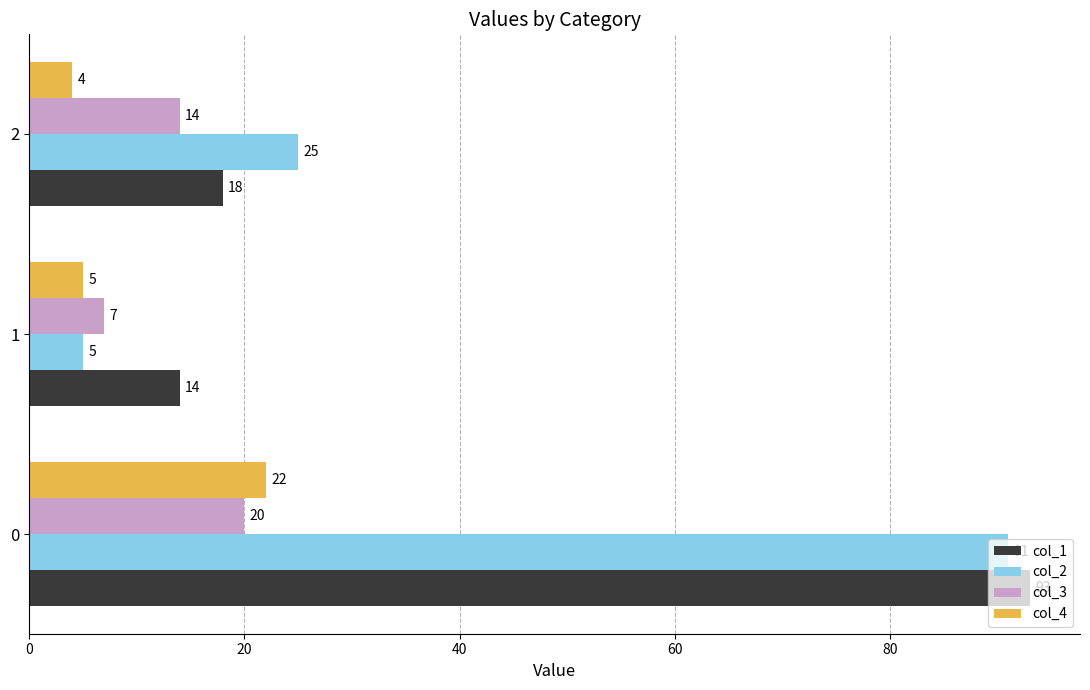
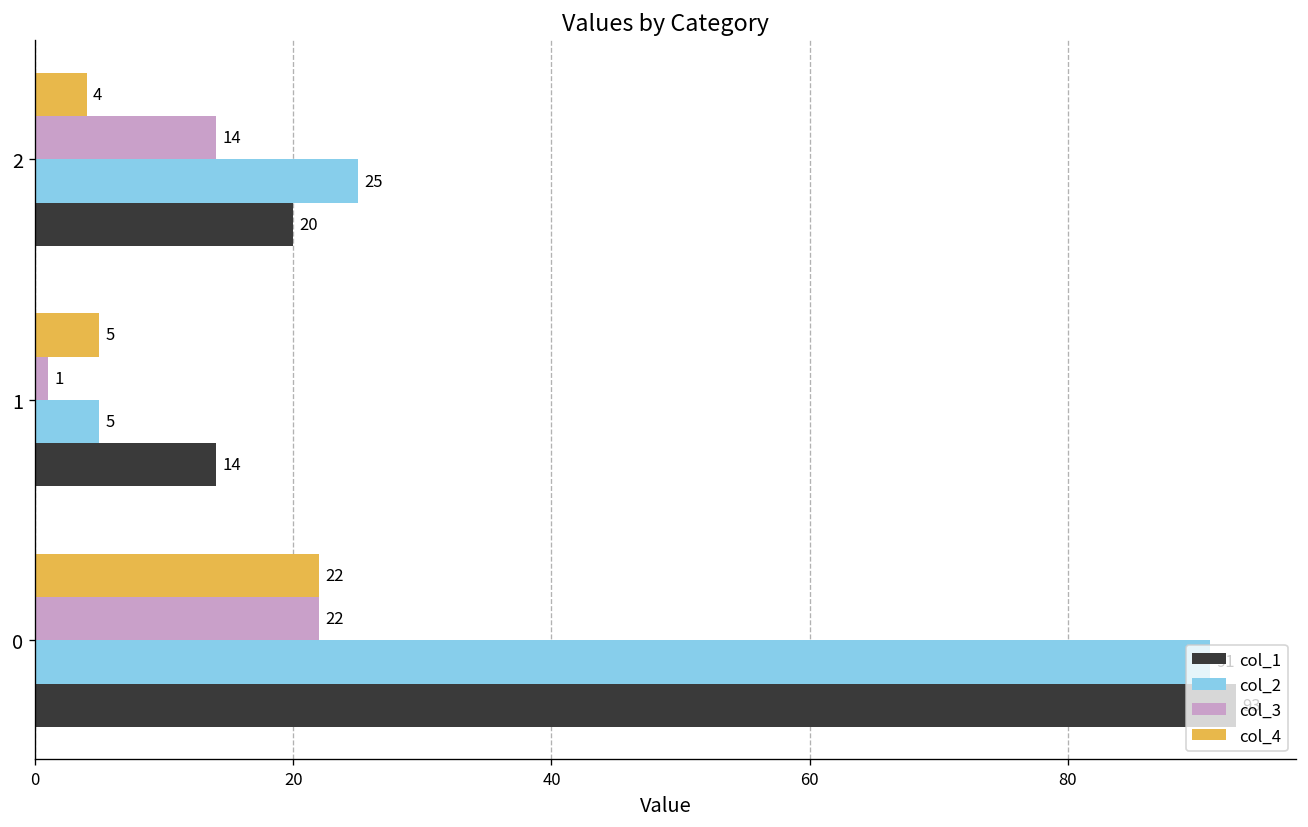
col_1, 2: 18 -> 20
col_3, 1: 7 -> 1
col_3, 0: 20 -> 22
